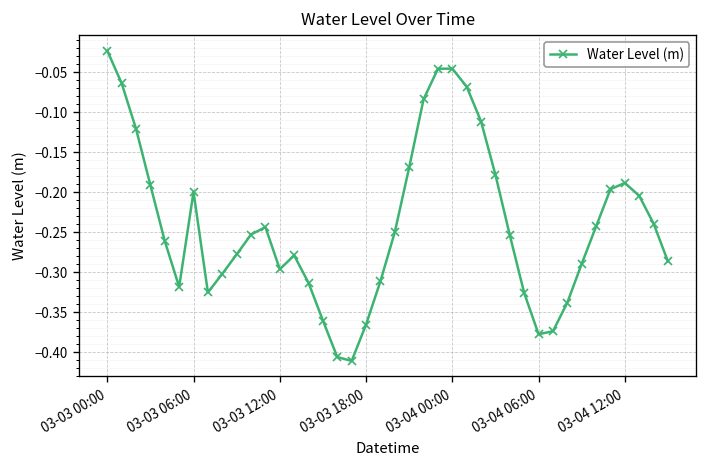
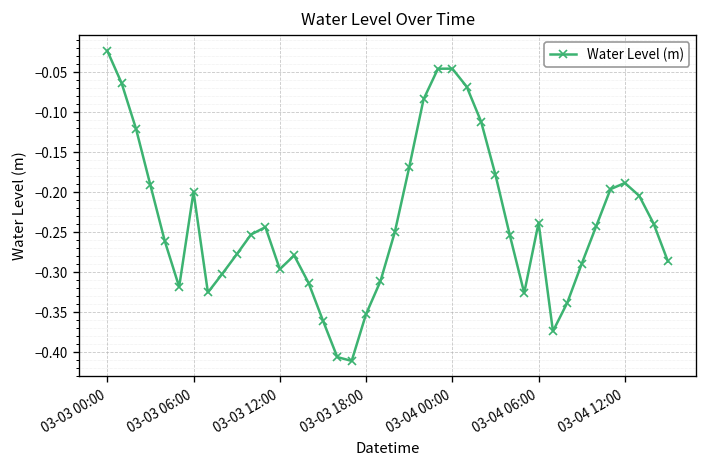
03-03 18:00: -0.37 -> -0.35
03-04 06:00: -0.38 -> -0.24
